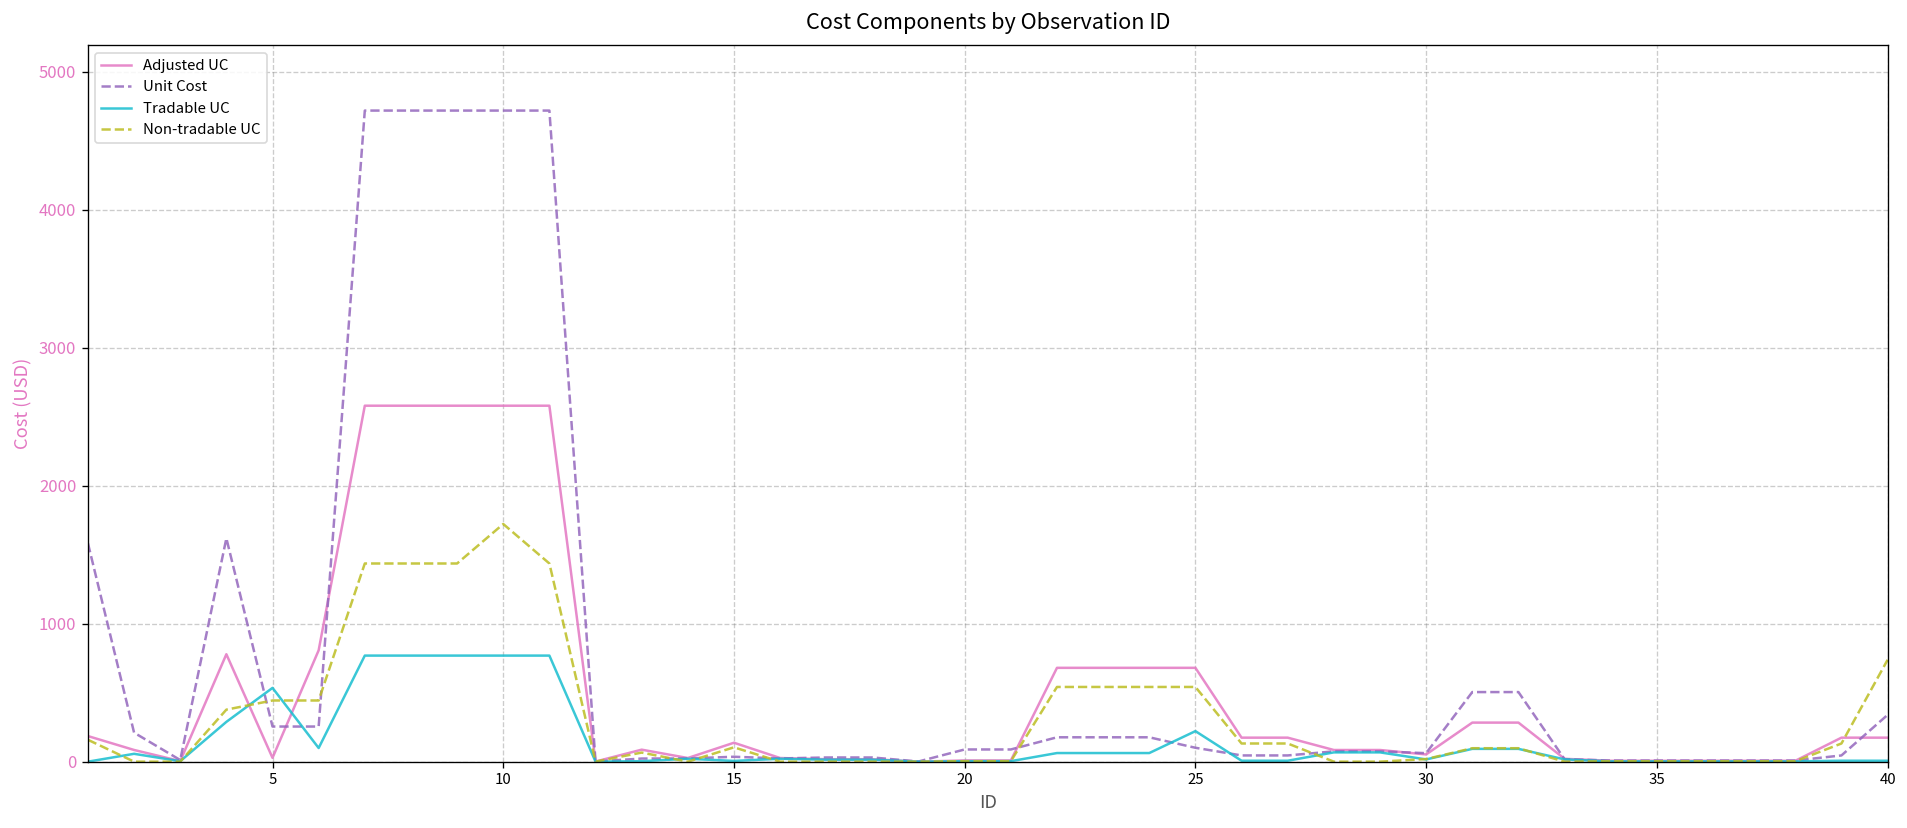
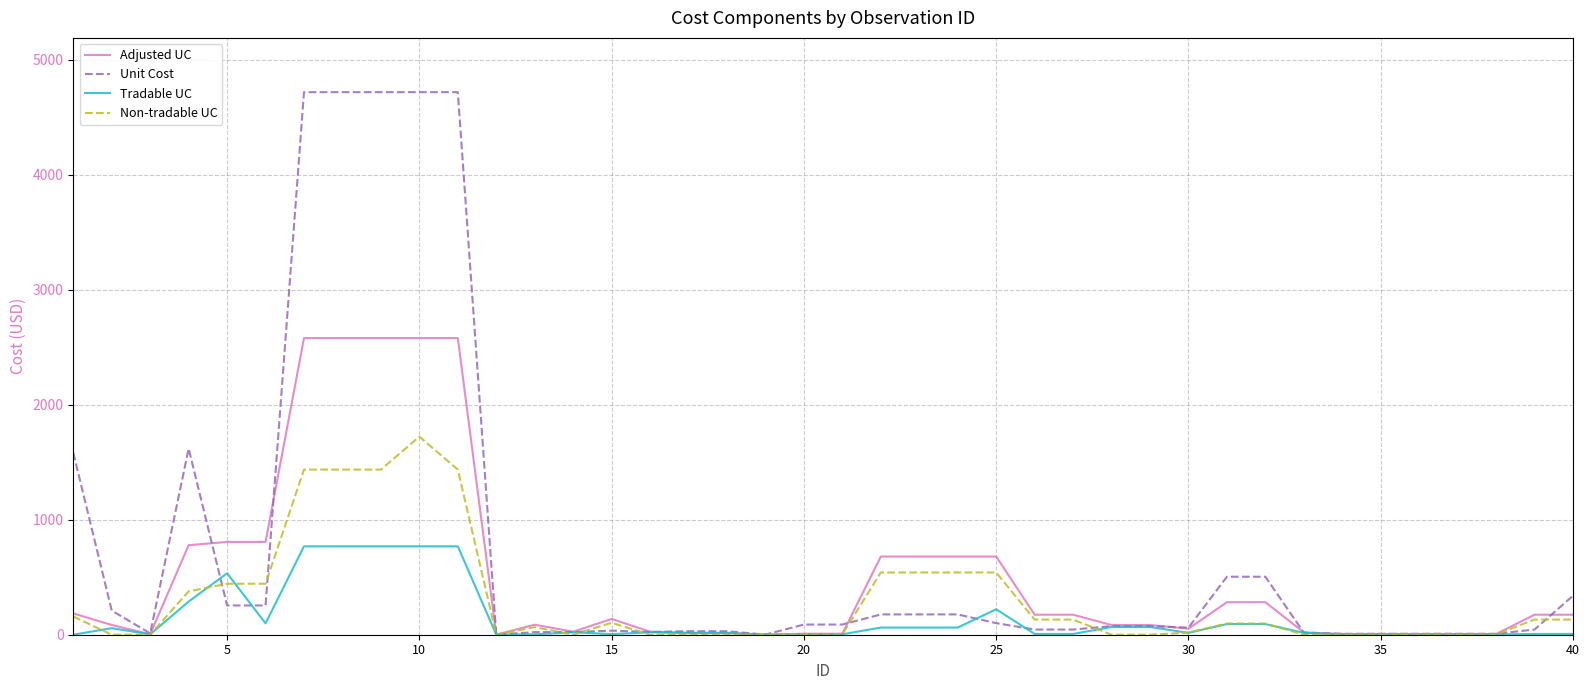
Adjusted UC, 5: 30 -> 810
Non-tradable UC, 40: 740 -> 130
